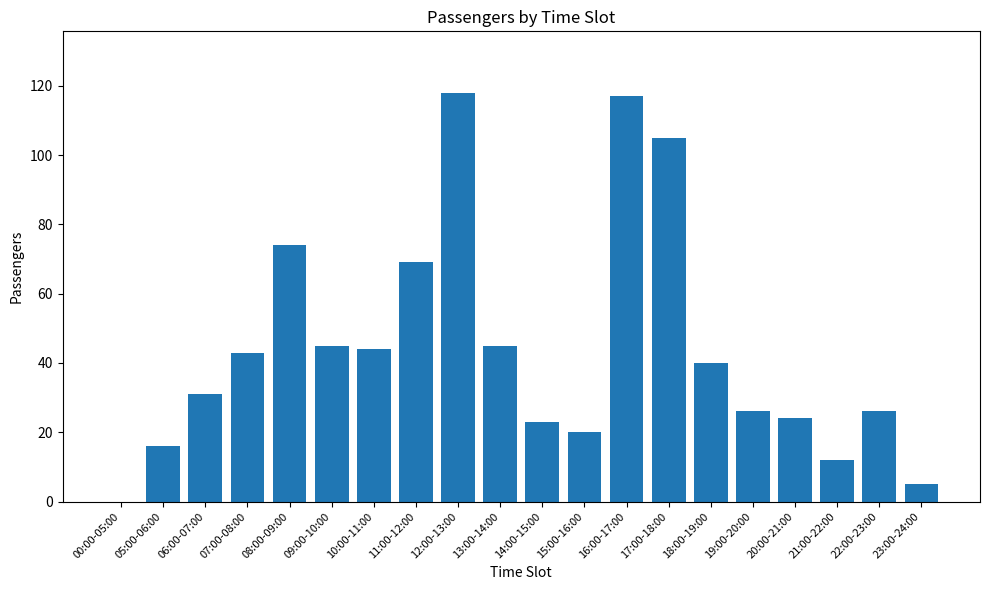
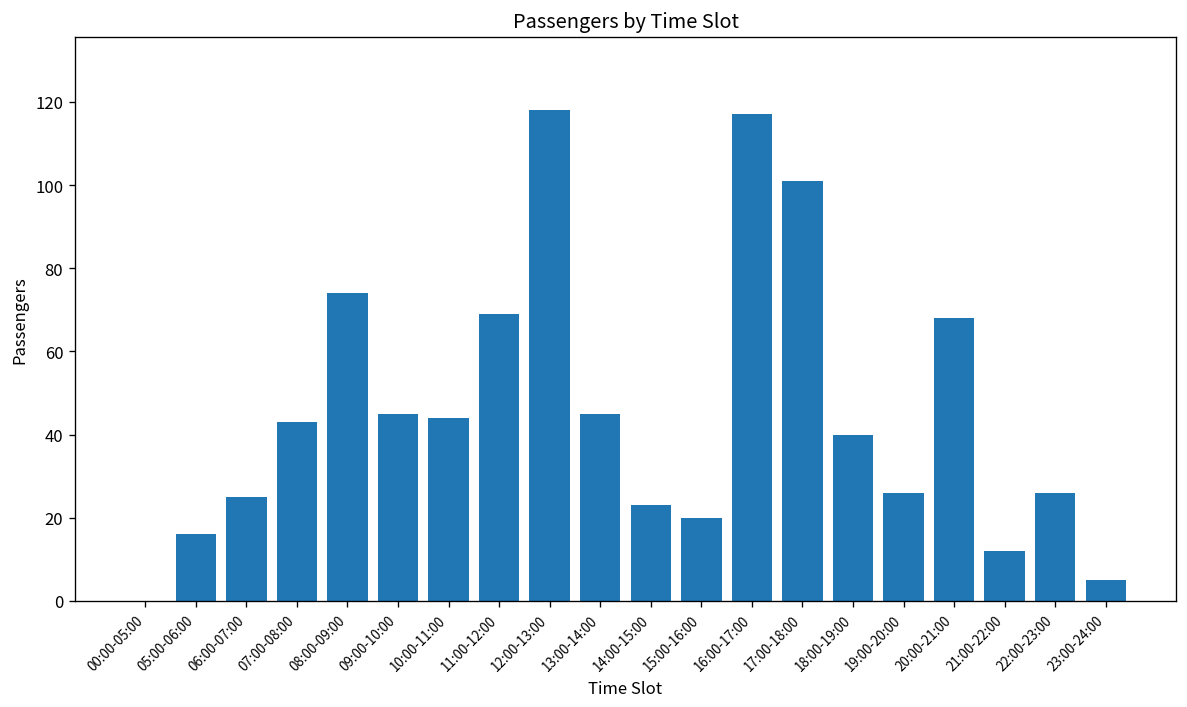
06:00-07:00: 31 -> 25
17:00-18:00: 105 -> 101
20:00-21:00: 24 -> 68
